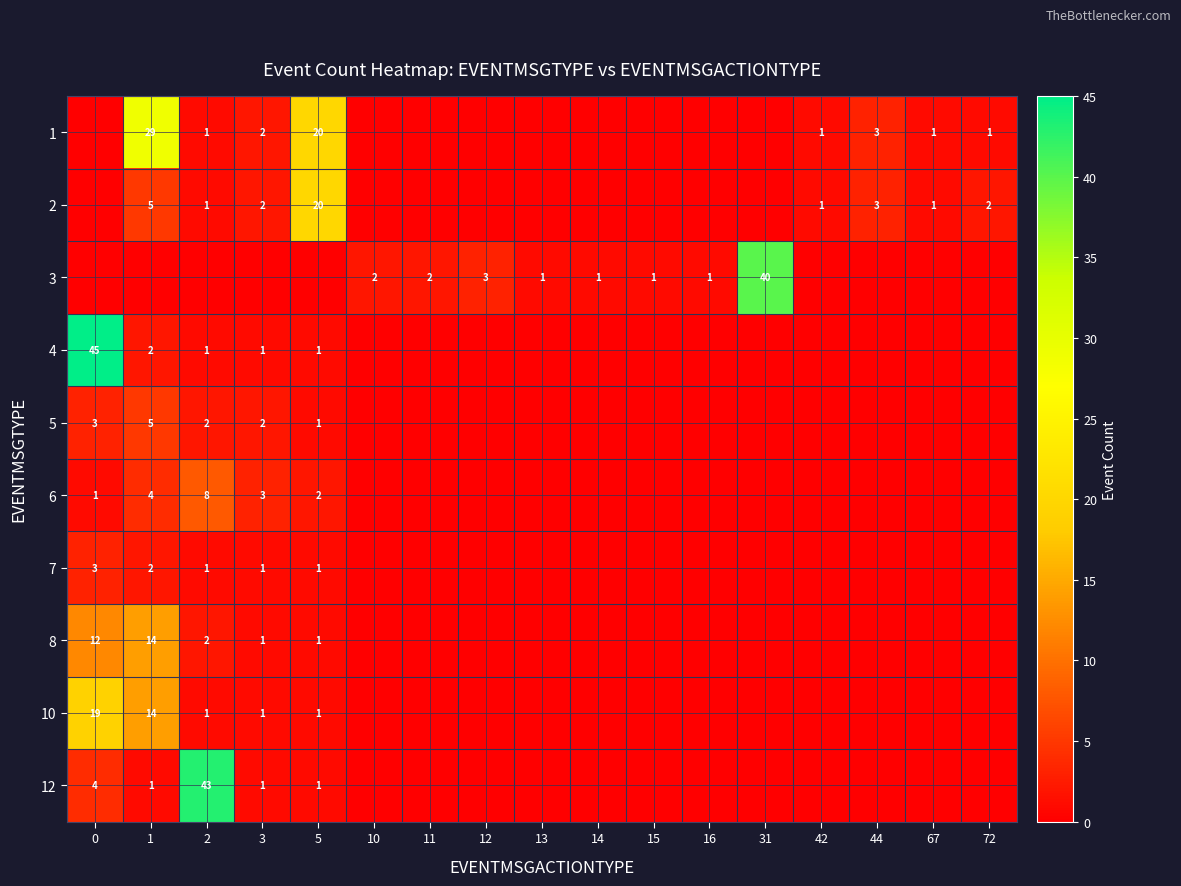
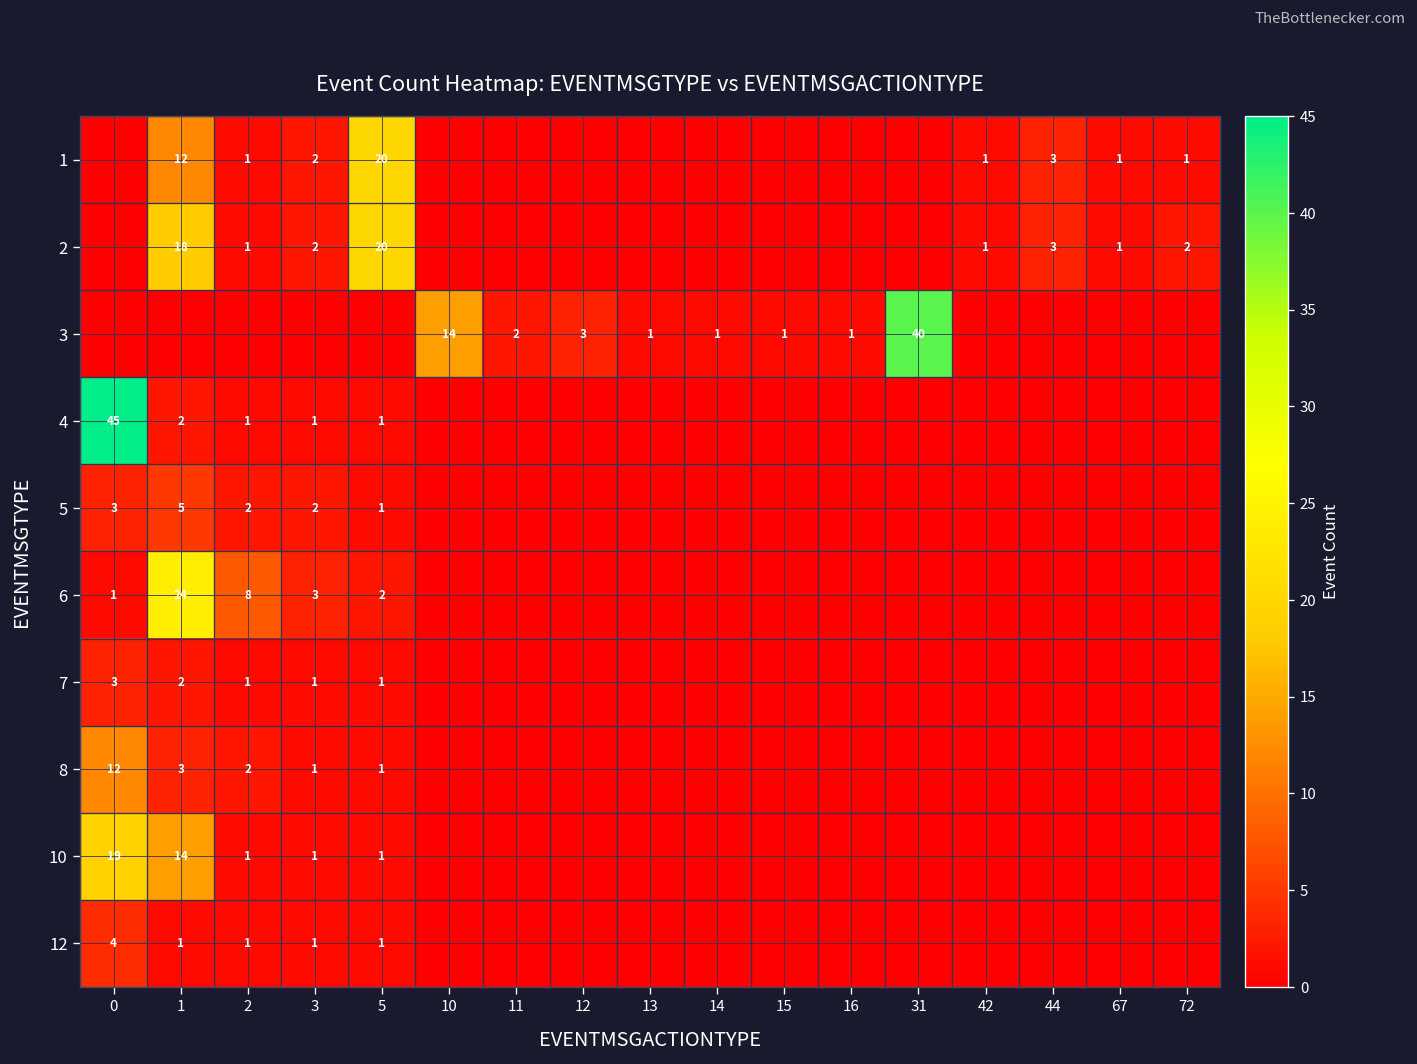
1, 1: 29 -> 12
2, 1: 5 -> 18
3, 10: 2 -> 14
6, 1: 4 -> 24
8, 1: 14 -> 3
12, 2: 43 -> 1
